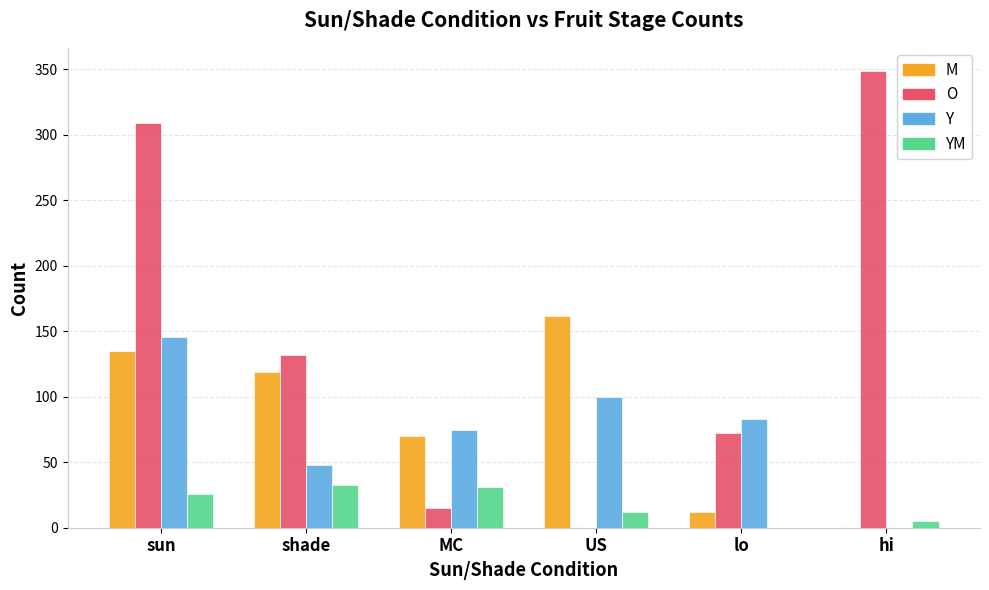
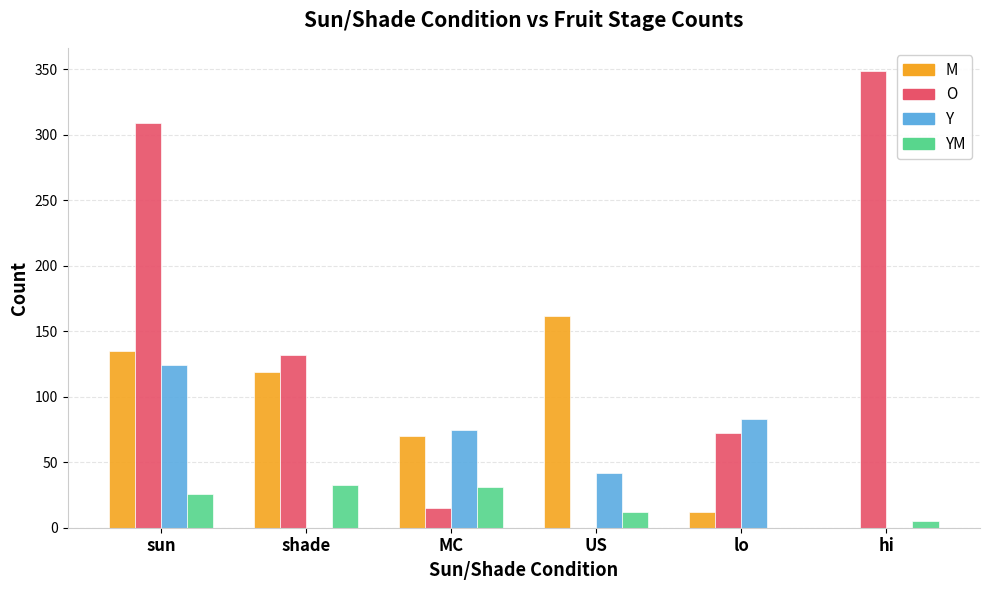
Y, sun: 146 -> 124
Y, shade: 48 -> 0
Y, US: 100 -> 42
